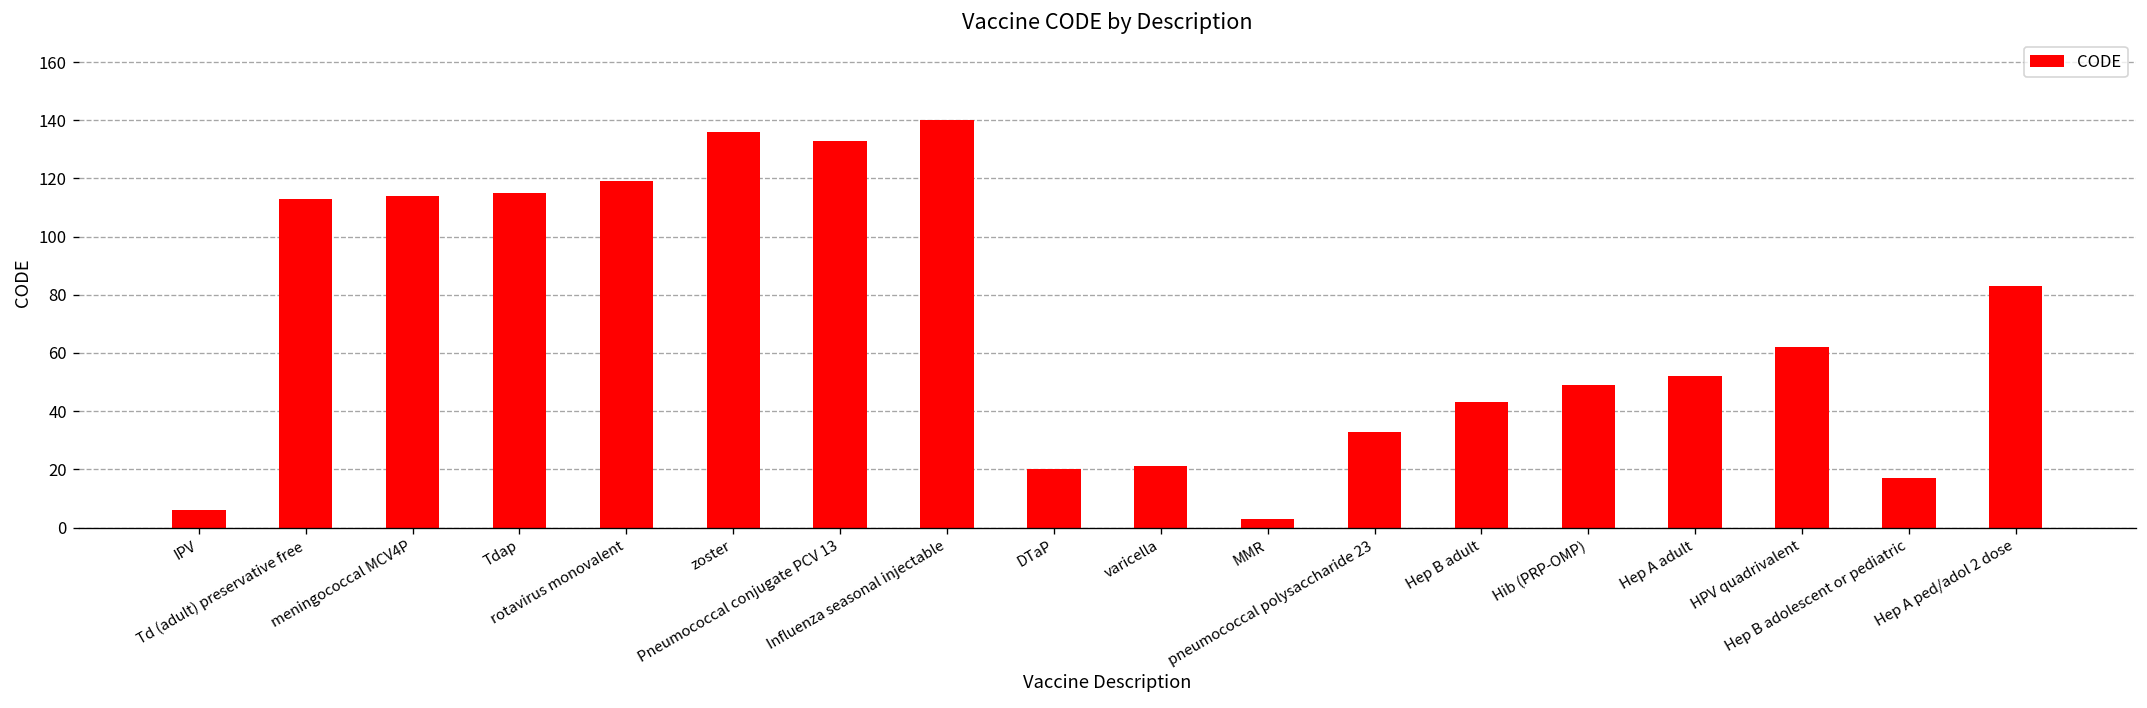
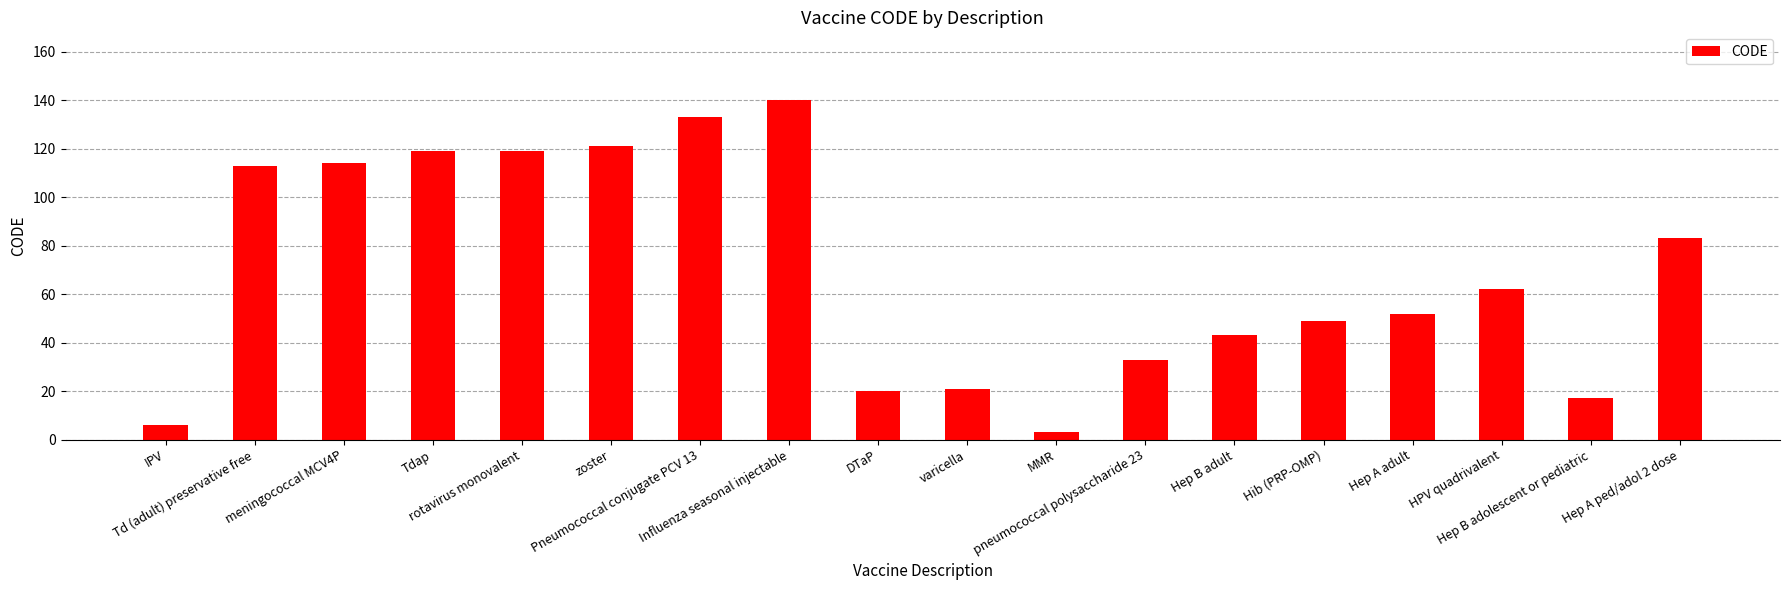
Tdap: 115 -> 119
zoster: 136 -> 121
